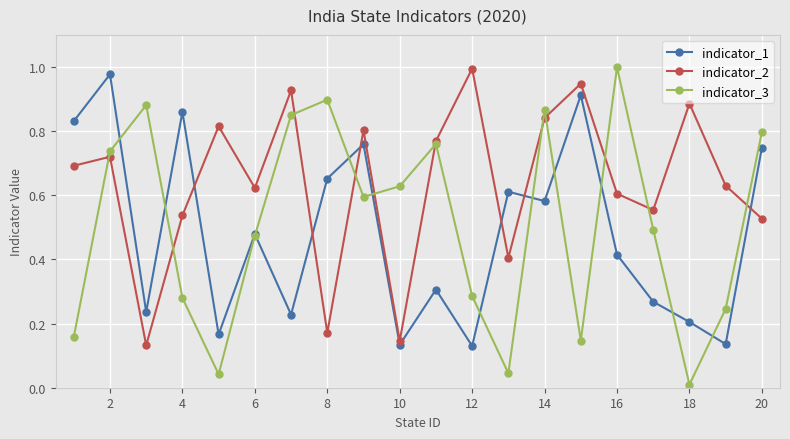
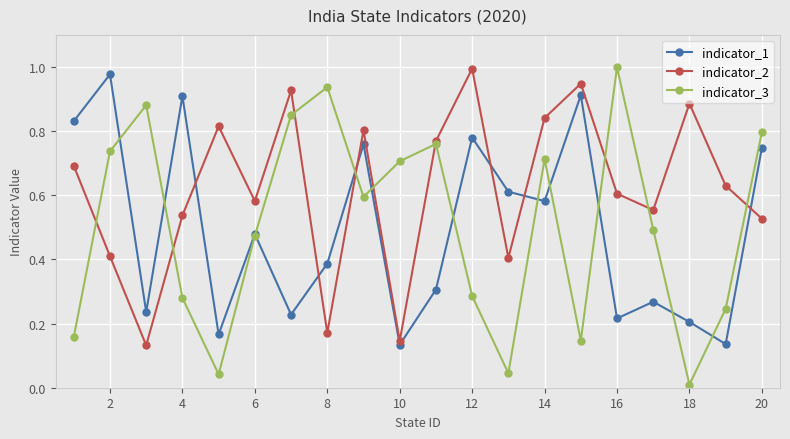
indicator_2, 2: 0.72 -> 0.41
indicator_1, 4: 0.86 -> 0.91
indicator_2, 6: 0.62 -> 0.58
indicator_1, 8: 0.65 -> 0.39
indicator_3, 8: 0.90 -> 0.94
indicator_3, 10: 0.63 -> 0.71
indicator_1, 12: 0.13 -> 0.78
indicator_3, 14: 0.87 -> 0.71
indicator_1, 16: 0.42 -> 0.22
